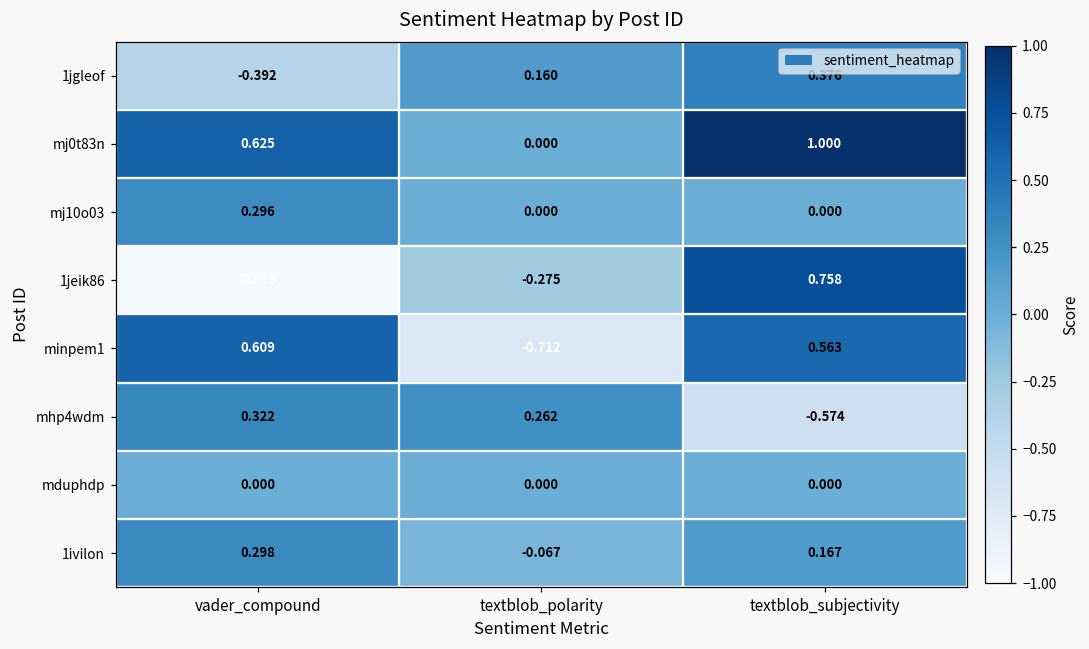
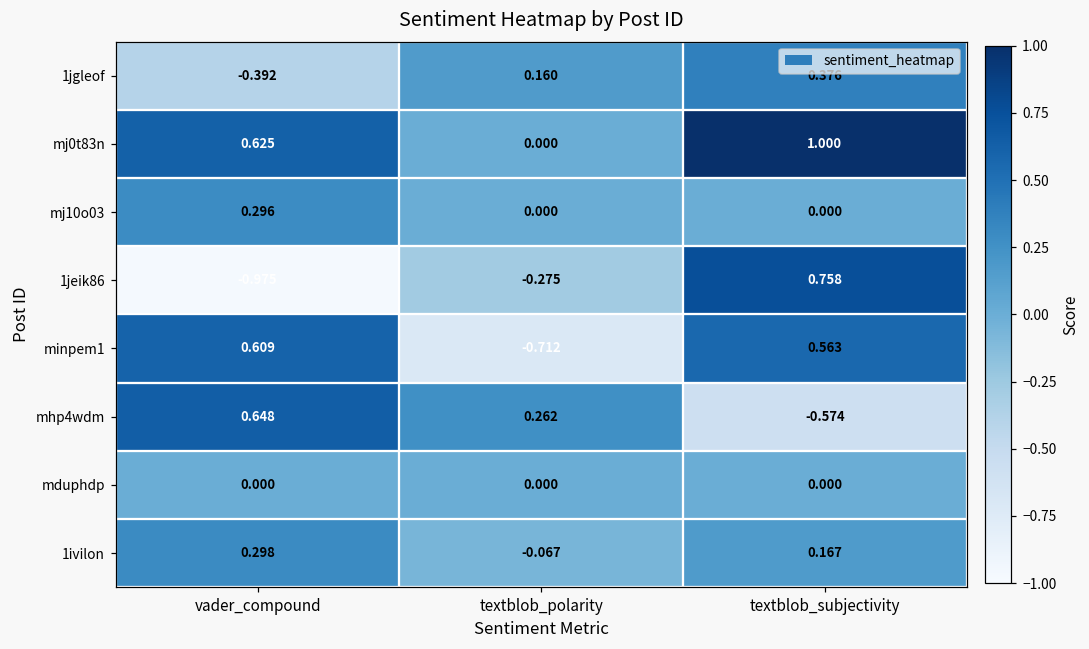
mhp4wdm, vader_compound: 0.322 -> 0.648
